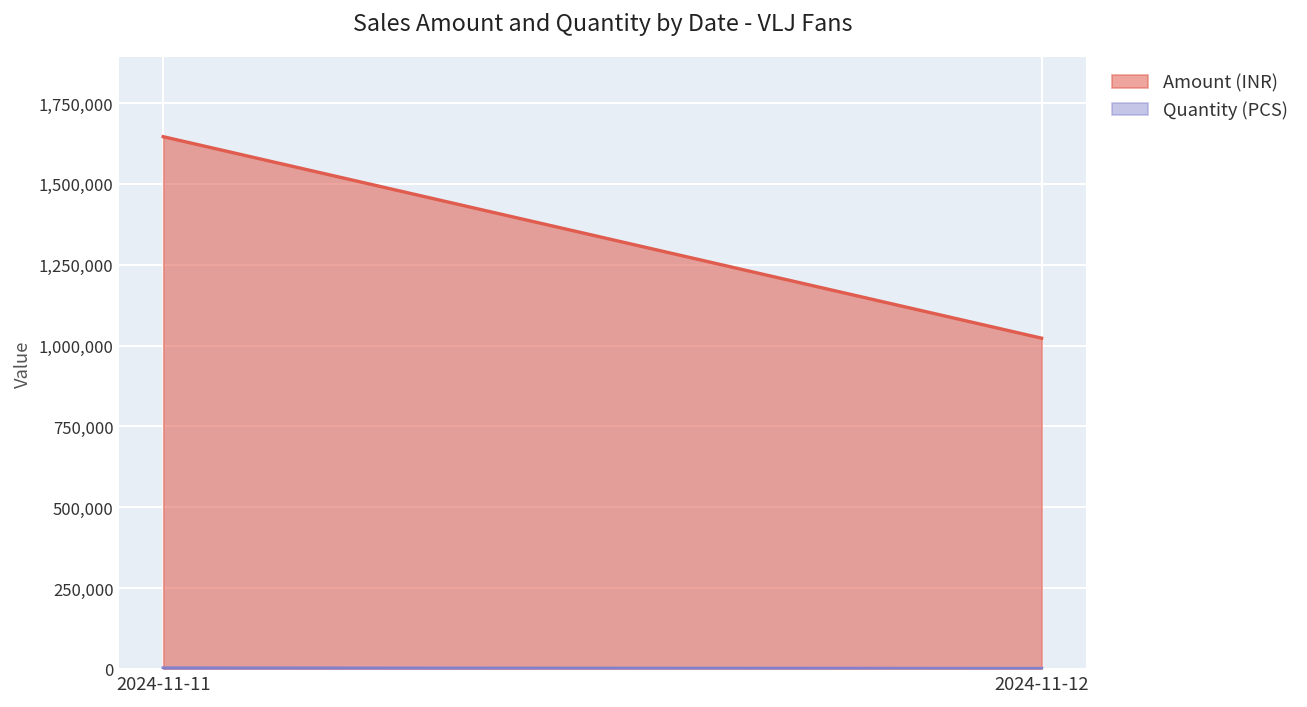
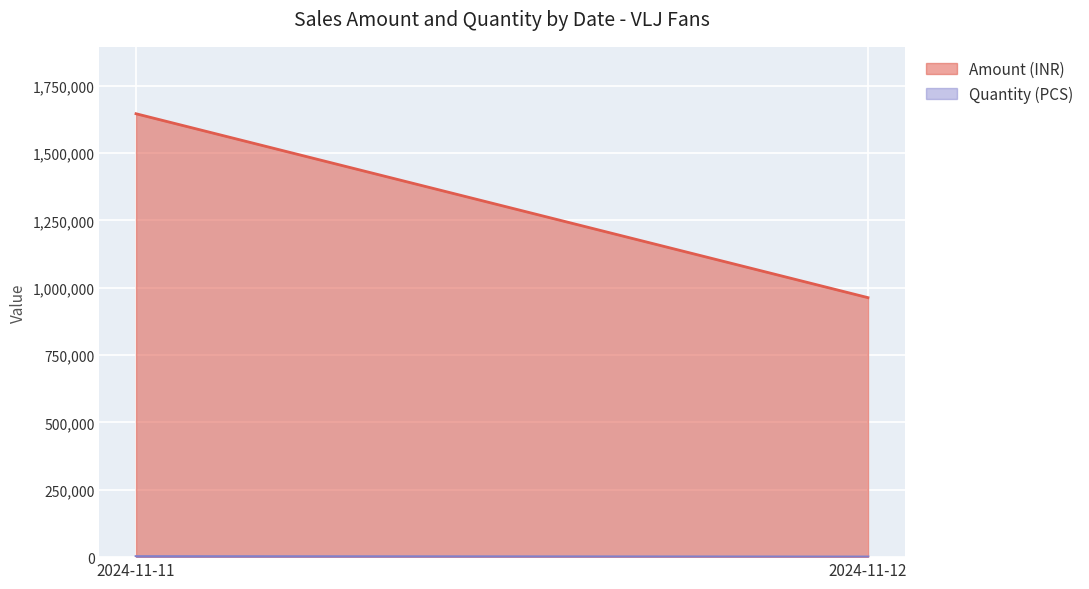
Amount (INR), 2024-11-12: 1,020,000 -> 960,000
